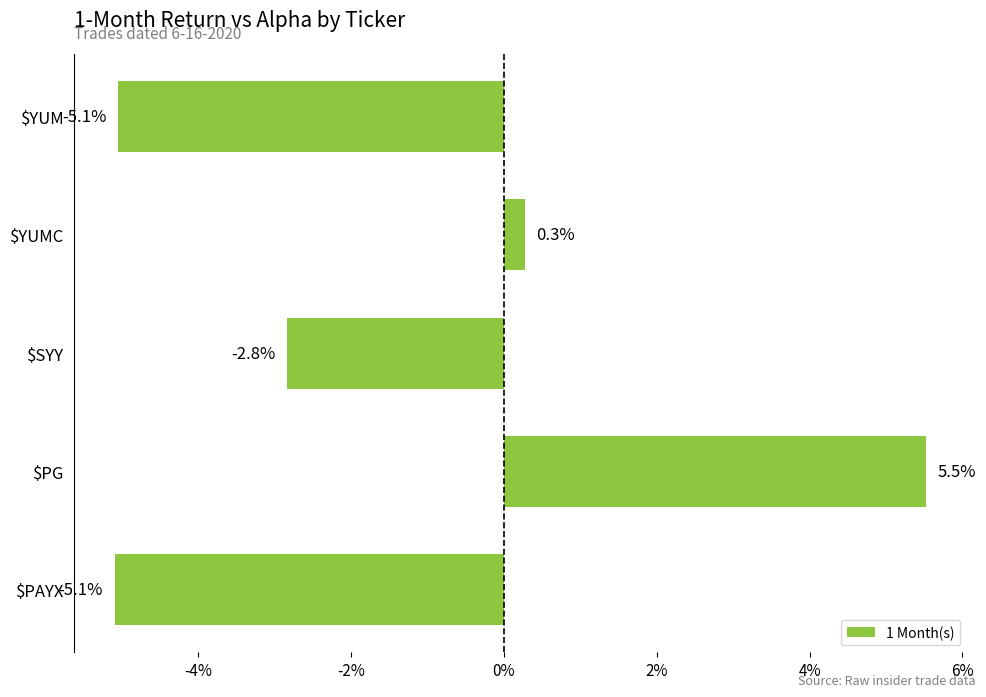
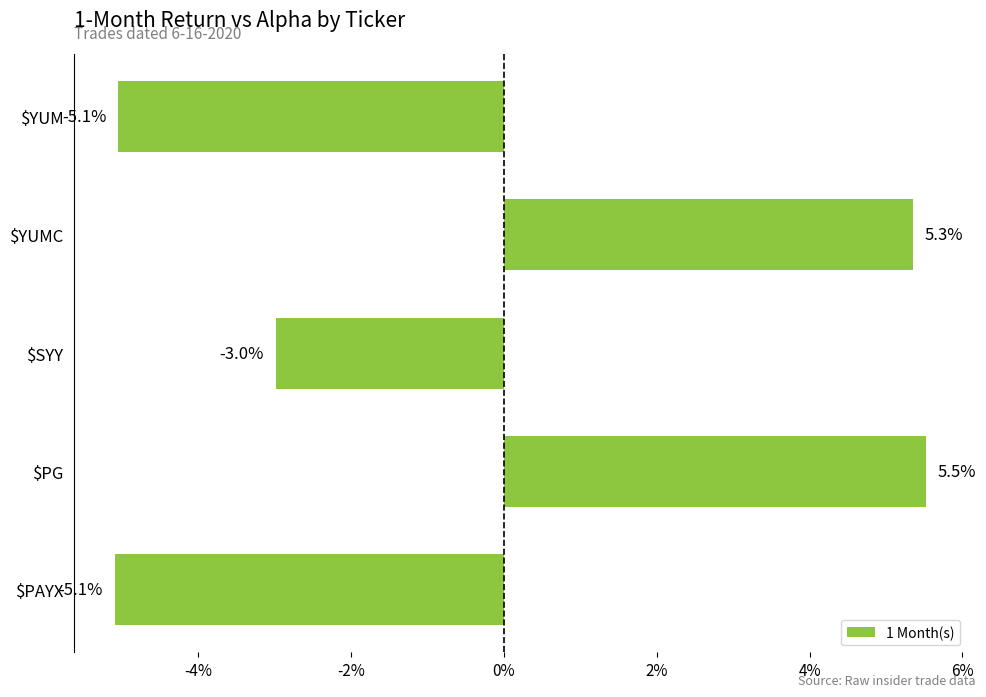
$YUMC: 0.3% -> 5.3%
$SYY: -2.8% -> -3.0%
